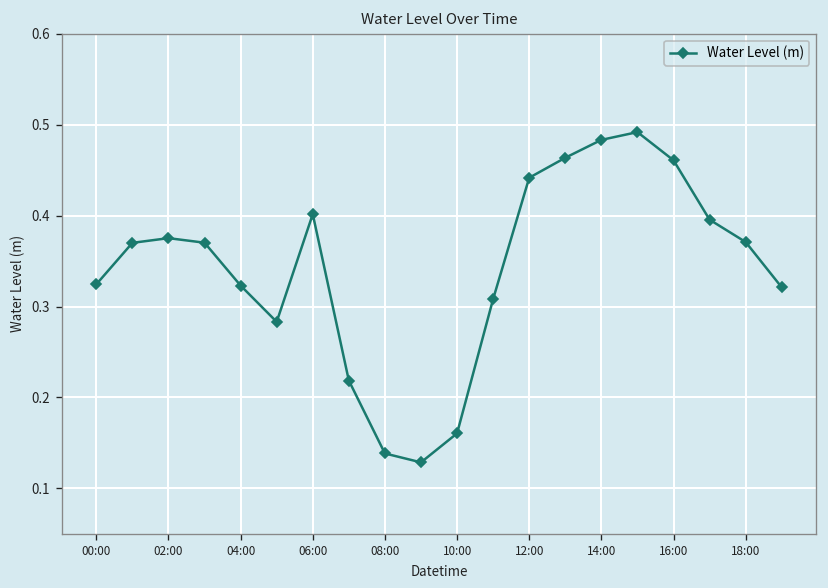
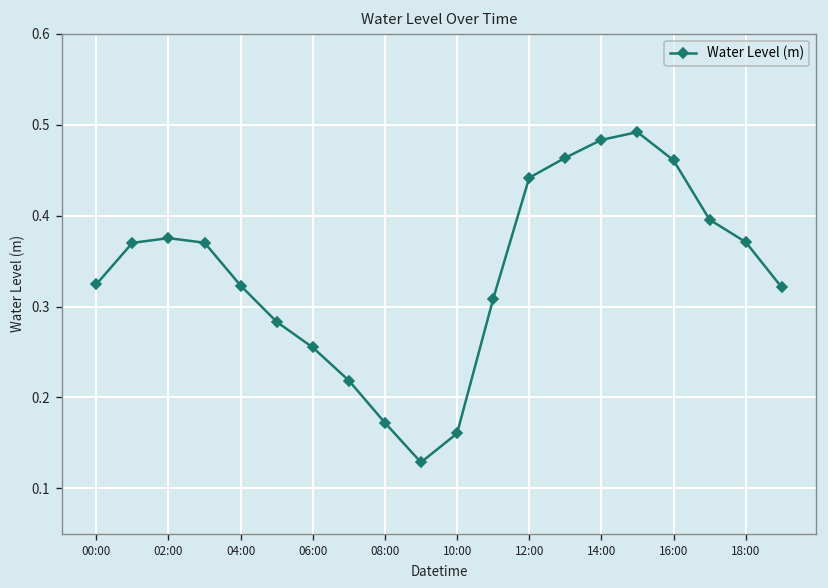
06:00: 0.40 -> 0.25
08:00: 0.14 -> 0.17
